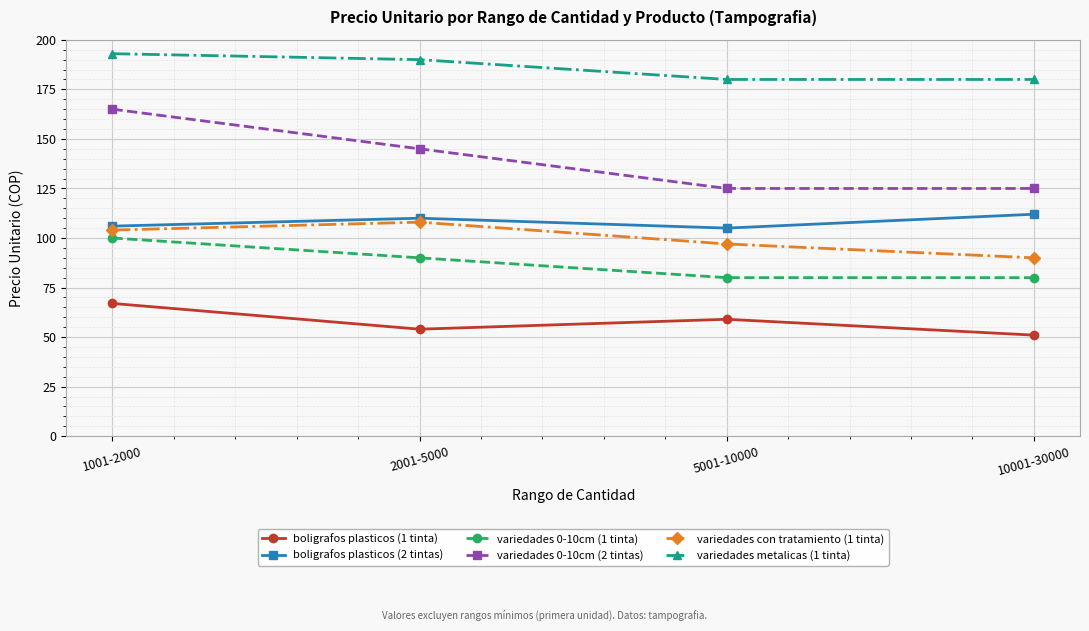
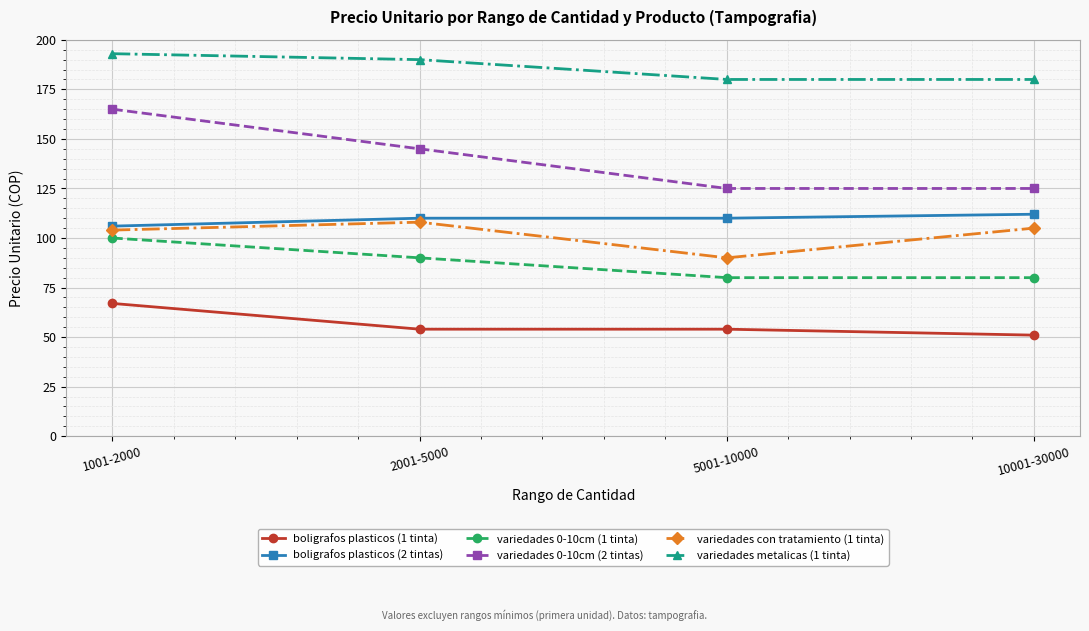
boligrafos plasticos (1 tinta), 5001-10000: 59 -> 54
boligrafos plasticos (2 tintas), 5001-10000: 105 -> 110
variedades con tratamiento (1 tinta), 5001-10000: 97 -> 90
variedades con tratamiento (1 tinta), 10001-30000: 90 -> 105
